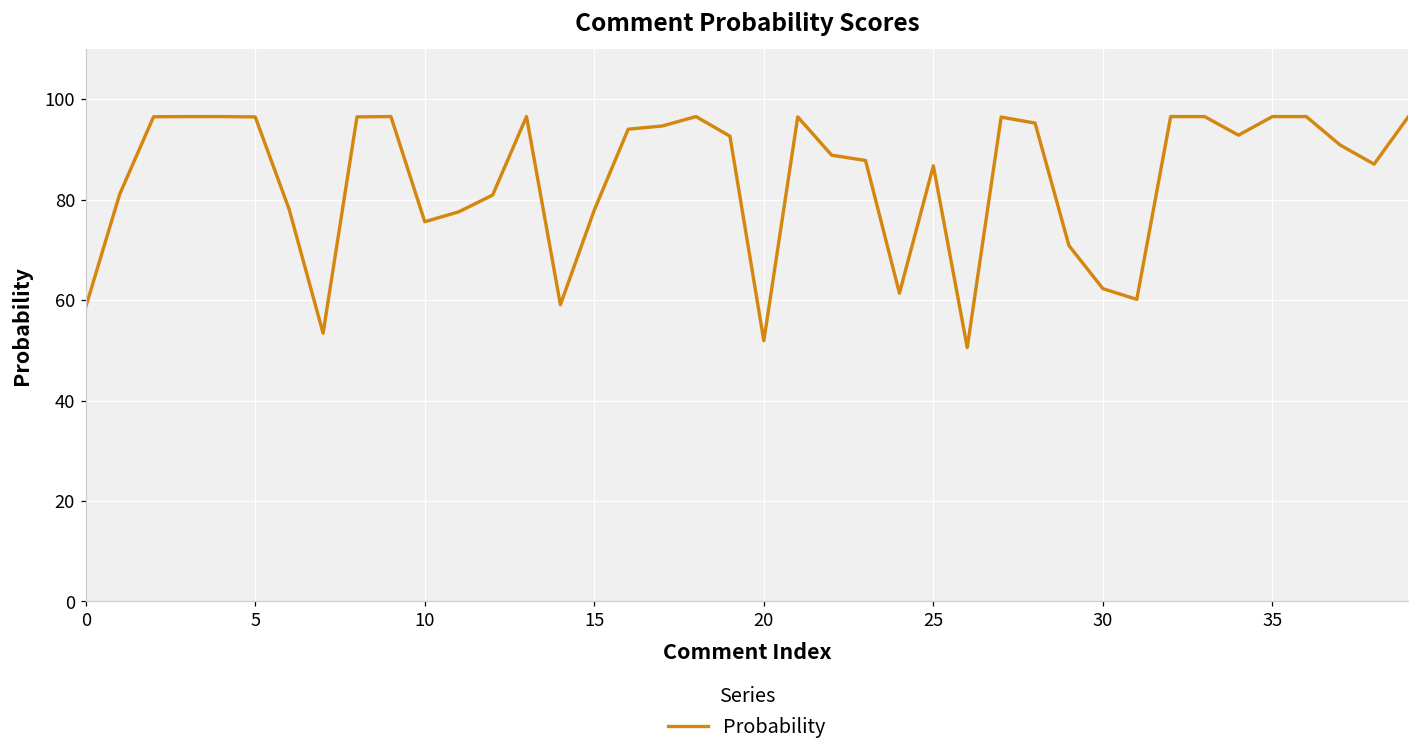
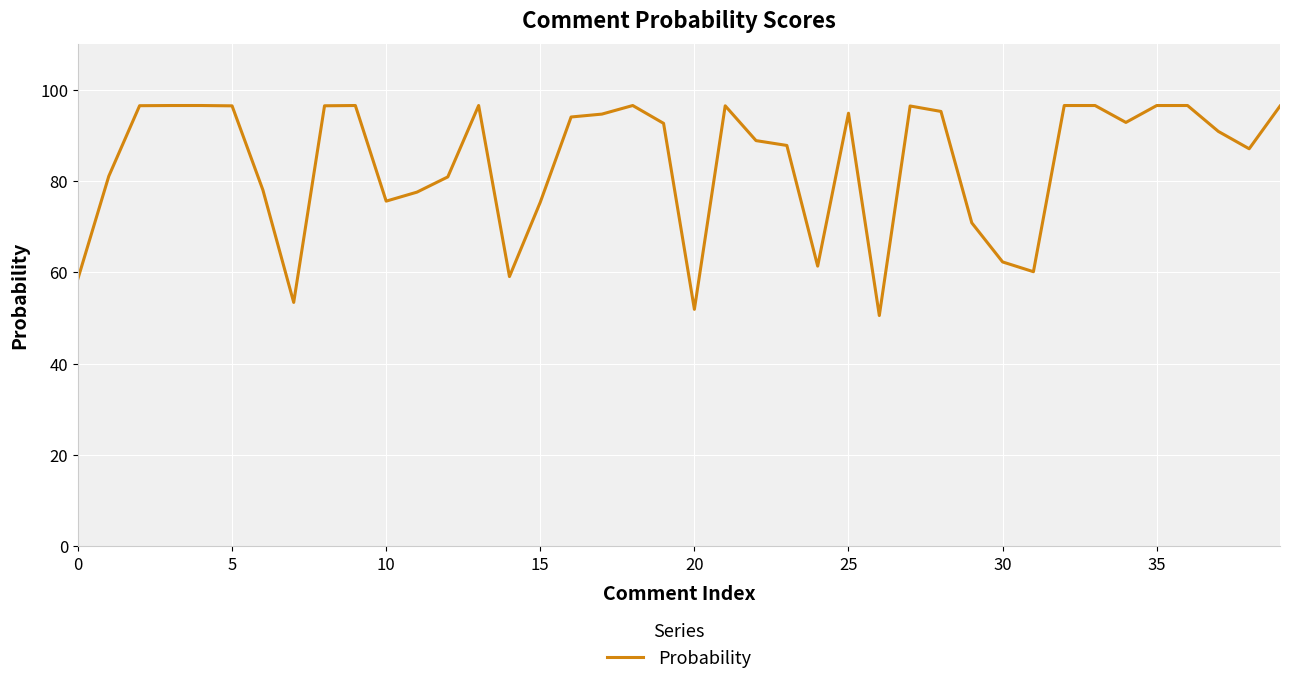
15: 78 -> 75
25: 87 -> 95
